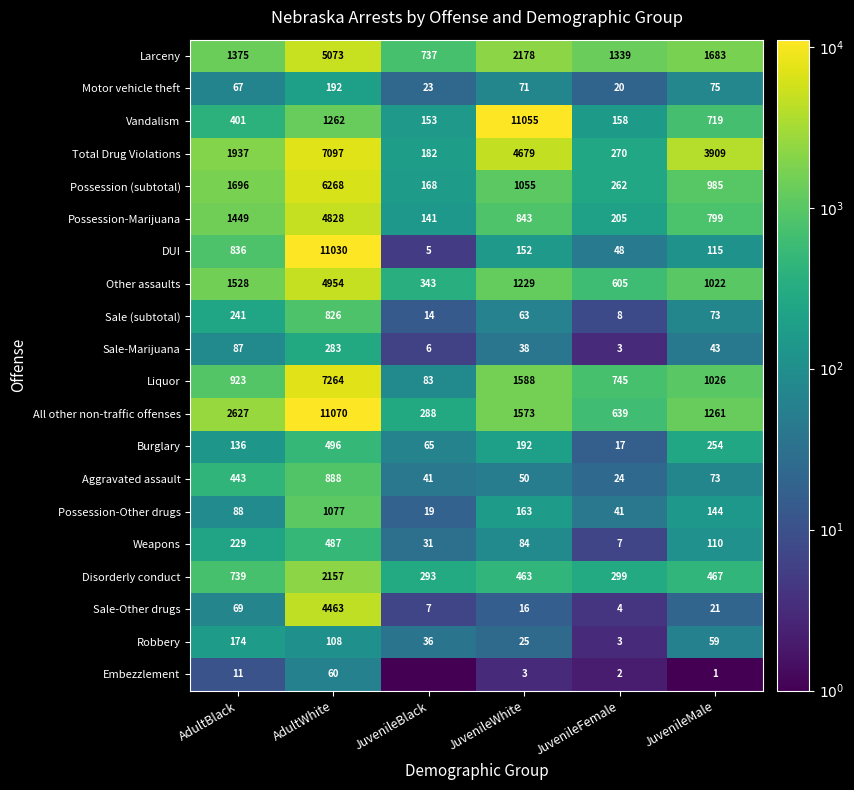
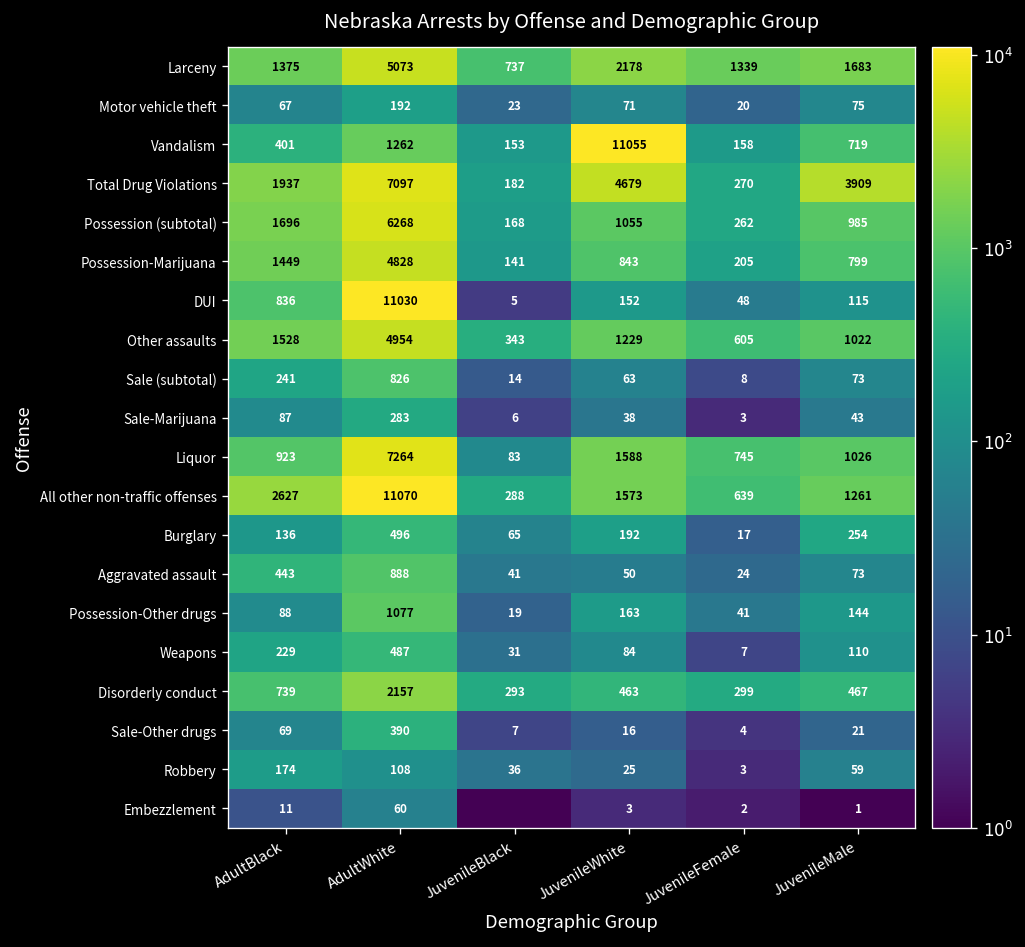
Sale-Other drugs, AdultWhite: 4463 -> 390
